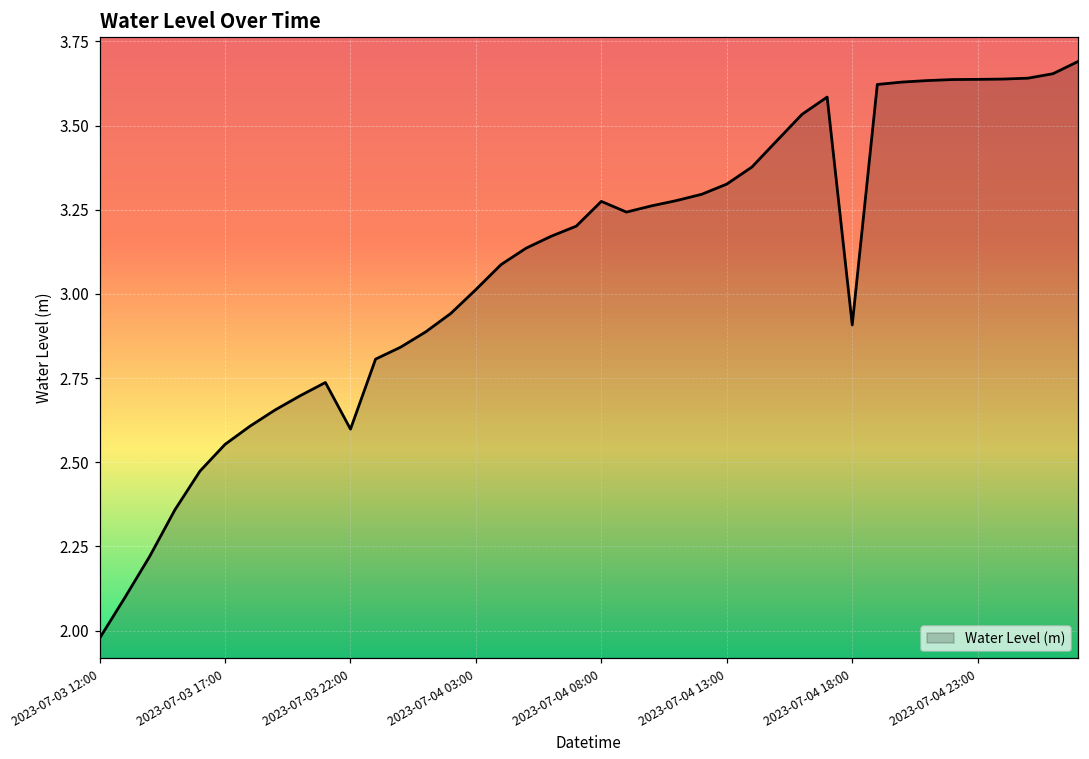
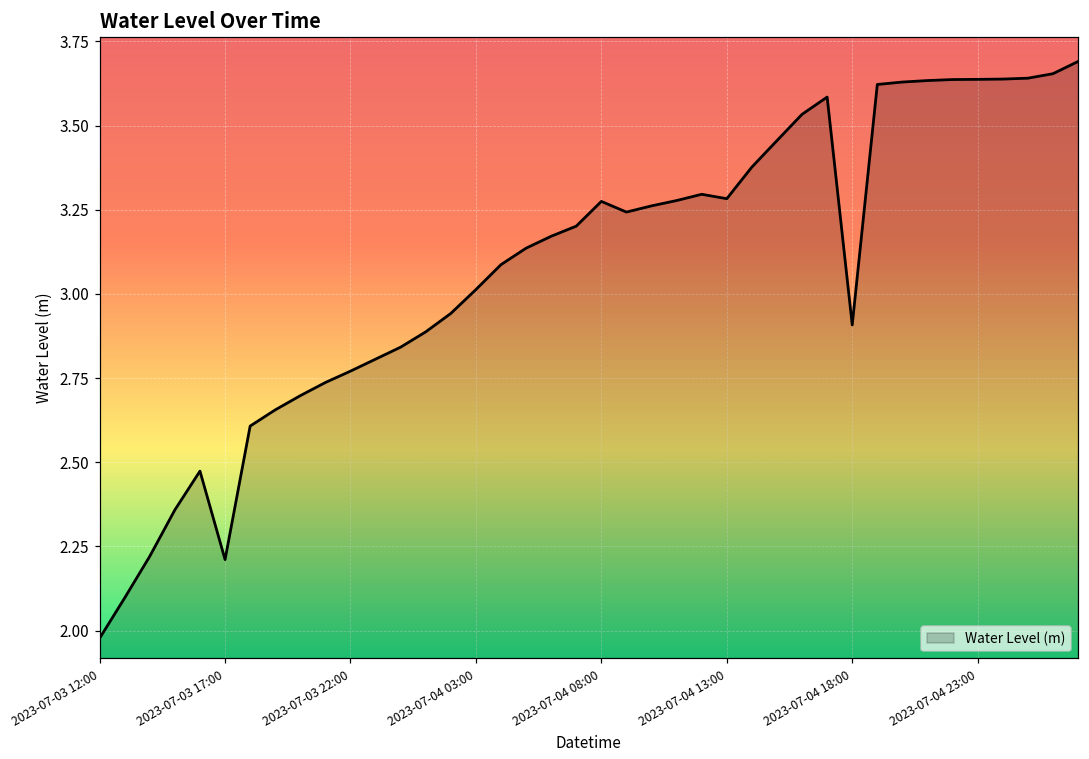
2023-07-03 17:00: 2.55 -> 2.21
2023-07-03 22:00: 2.60 -> 2.77
2023-07-04 13:00: 3.33 -> 3.28
